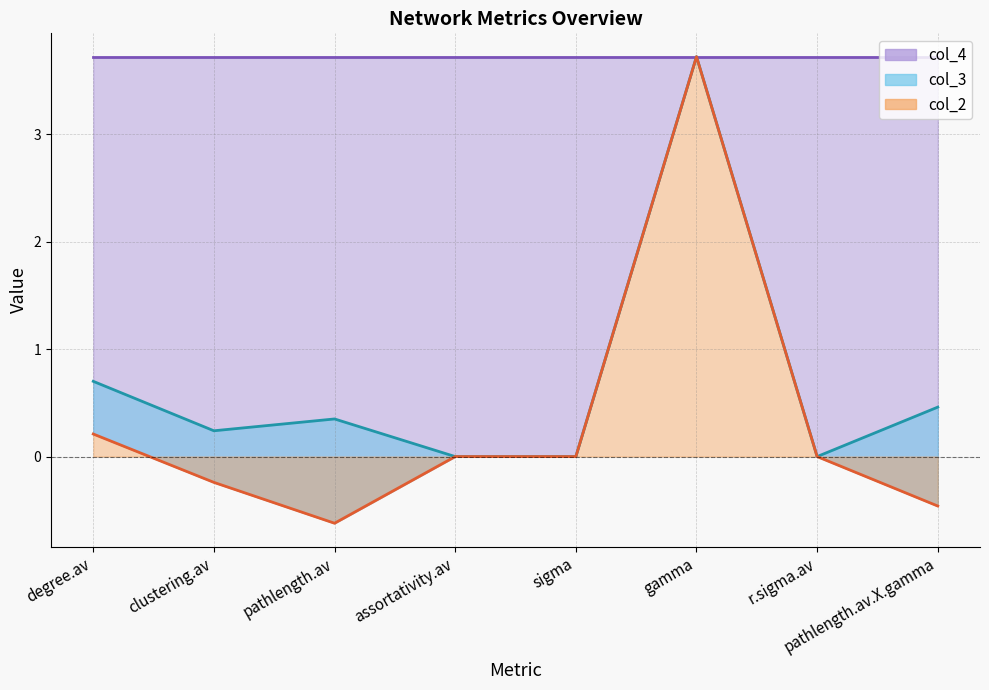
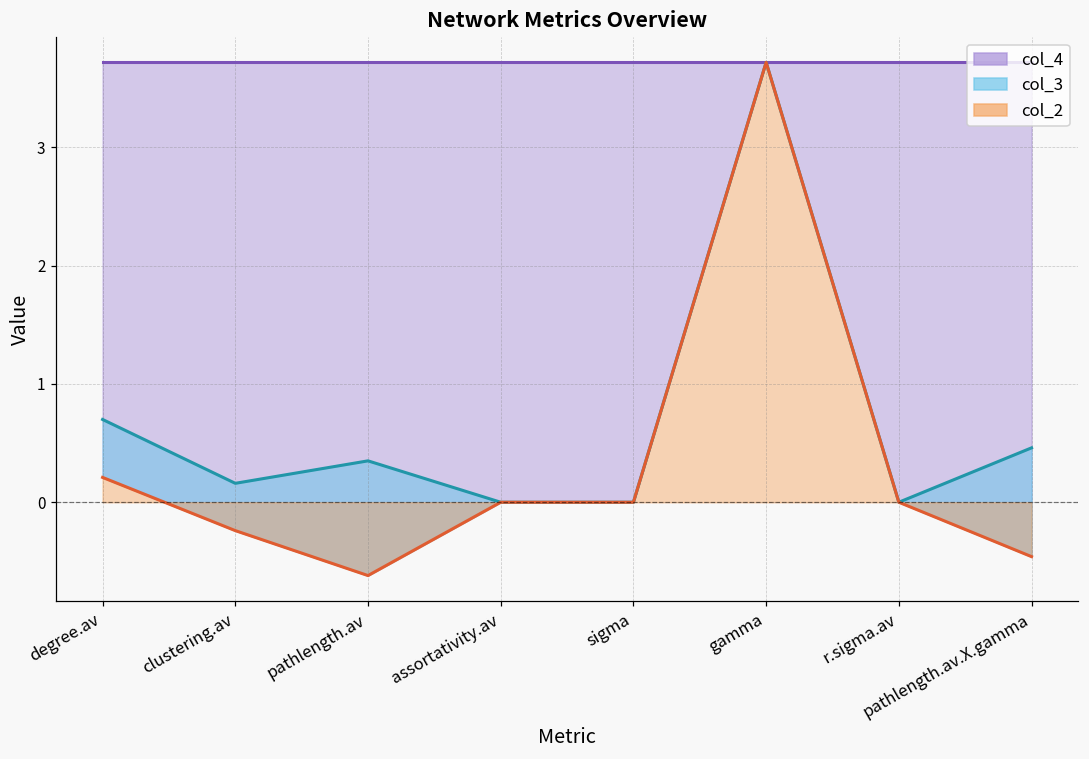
col_3, clustering.av: 0.24 -> 0.16
